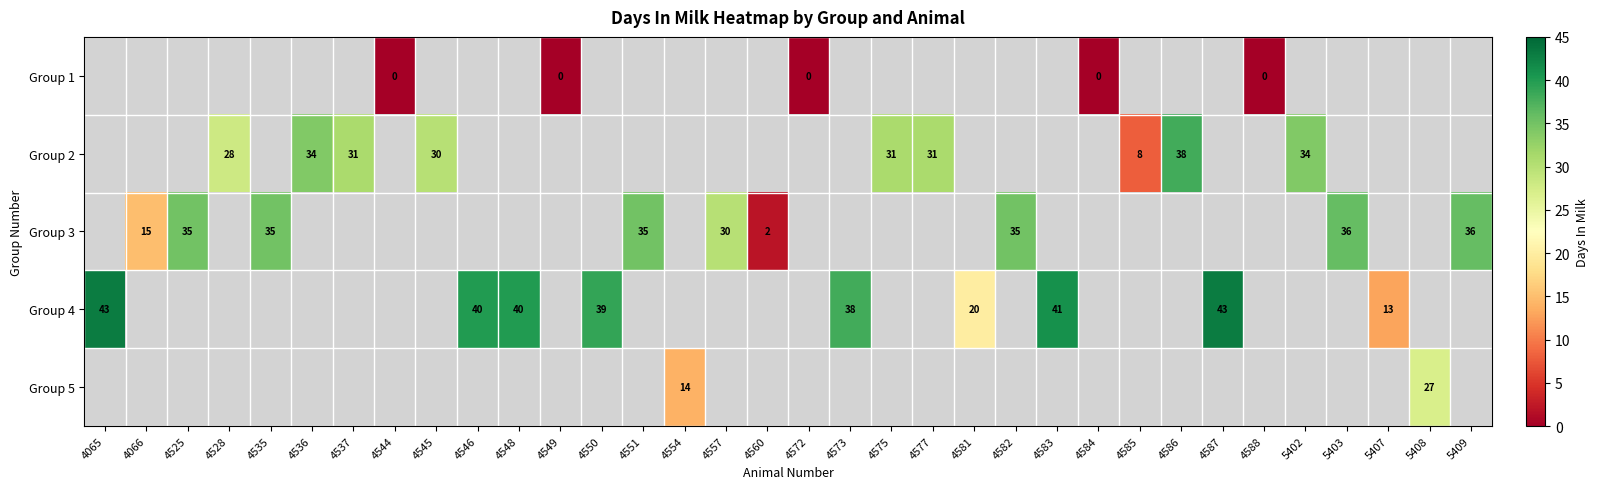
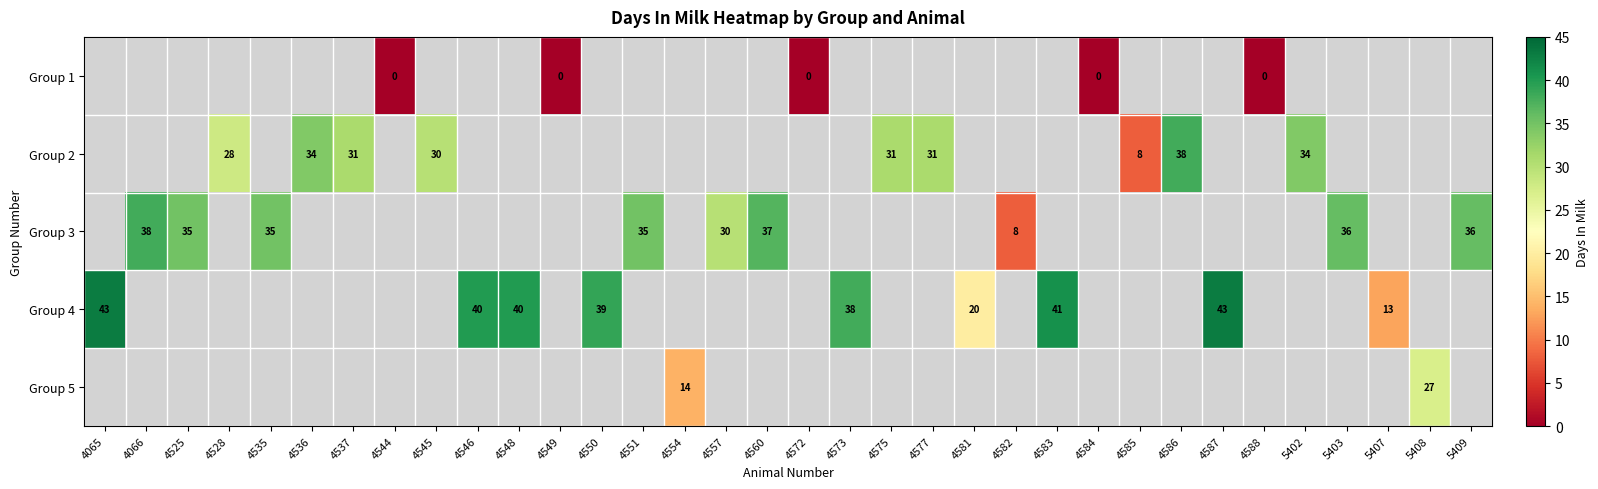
Group 3, 4066: 15 -> 38
Group 3, 4560: 2 -> 37
Group 3, 4582: 35 -> 8
